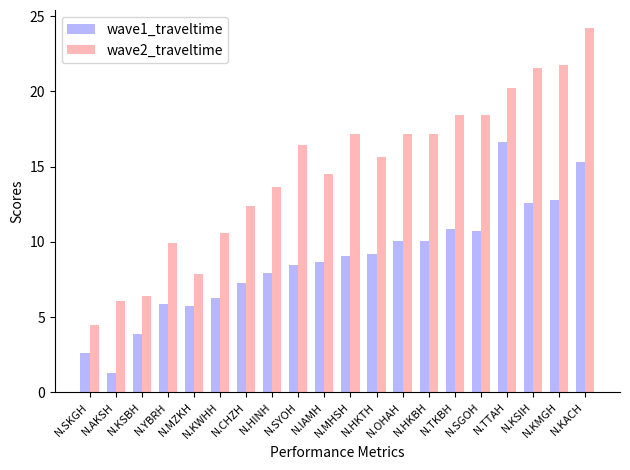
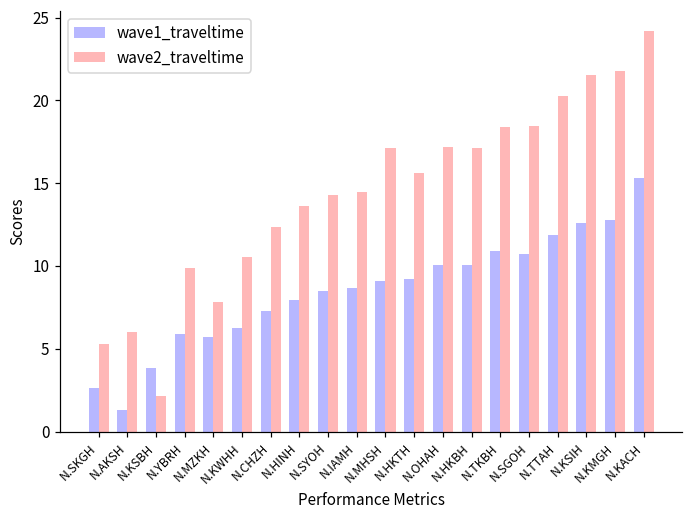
wave2_traveltime, N.SKGH: 4.4 -> 5.3
wave2_traveltime, N.KSBH: 6.4 -> 2.2
wave2_traveltime, N.SYOH: 16.4 -> 14.3
wave1_traveltime, N.TTAH: 16.6 -> 11.9
